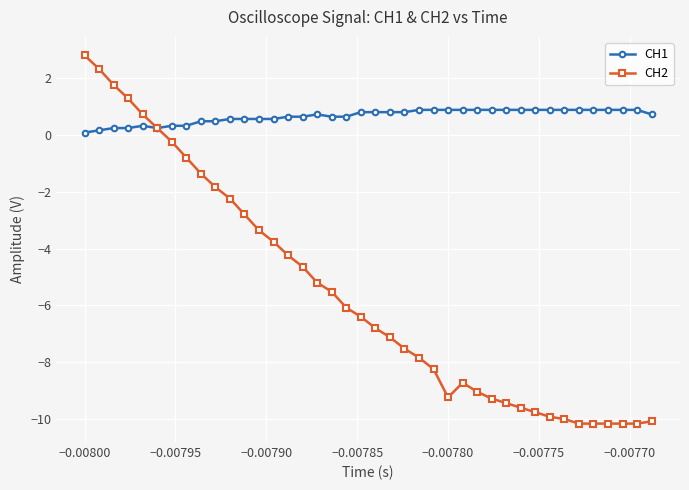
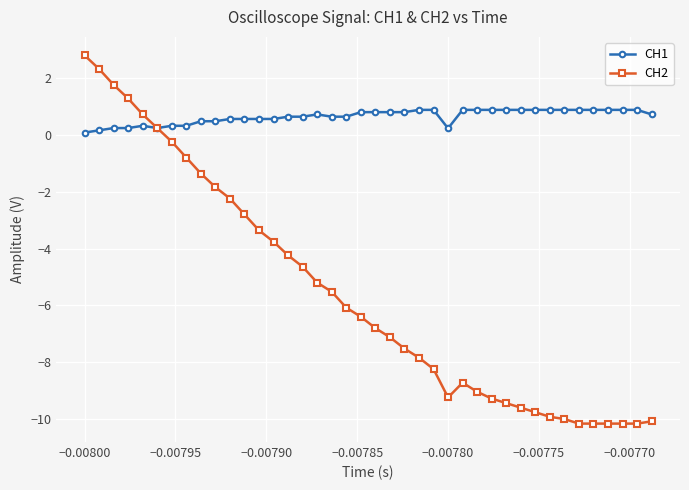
CH1, −0.00780: 0.9 -> 0.2
